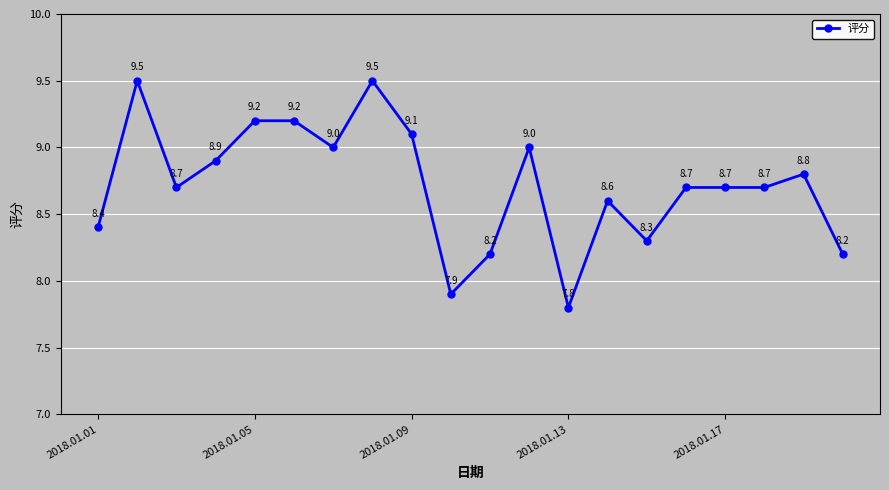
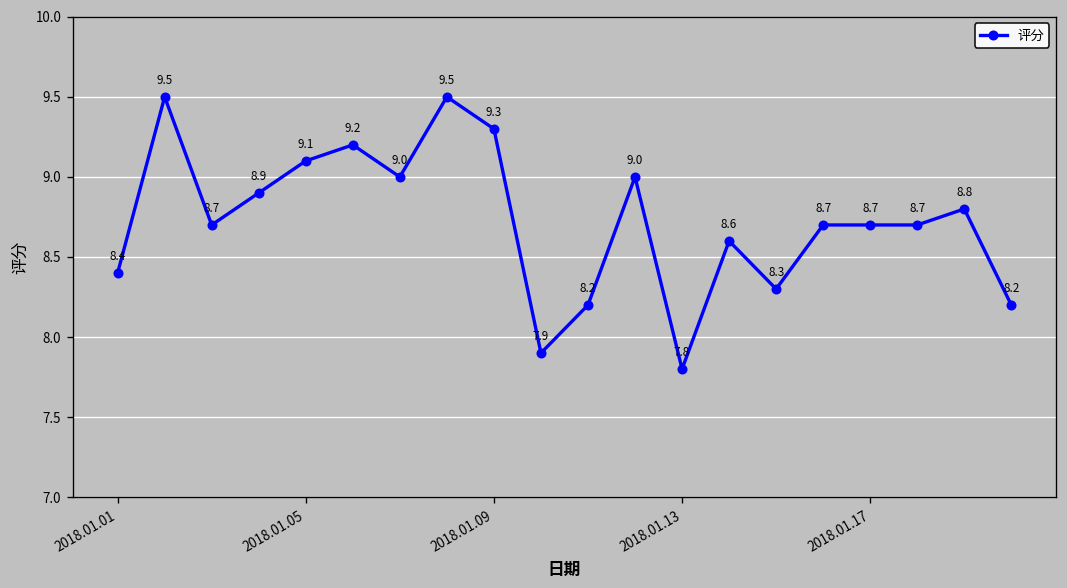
2018.01.05: 9.2 -> 9.1
2018.01.09: 9.1 -> 9.3
